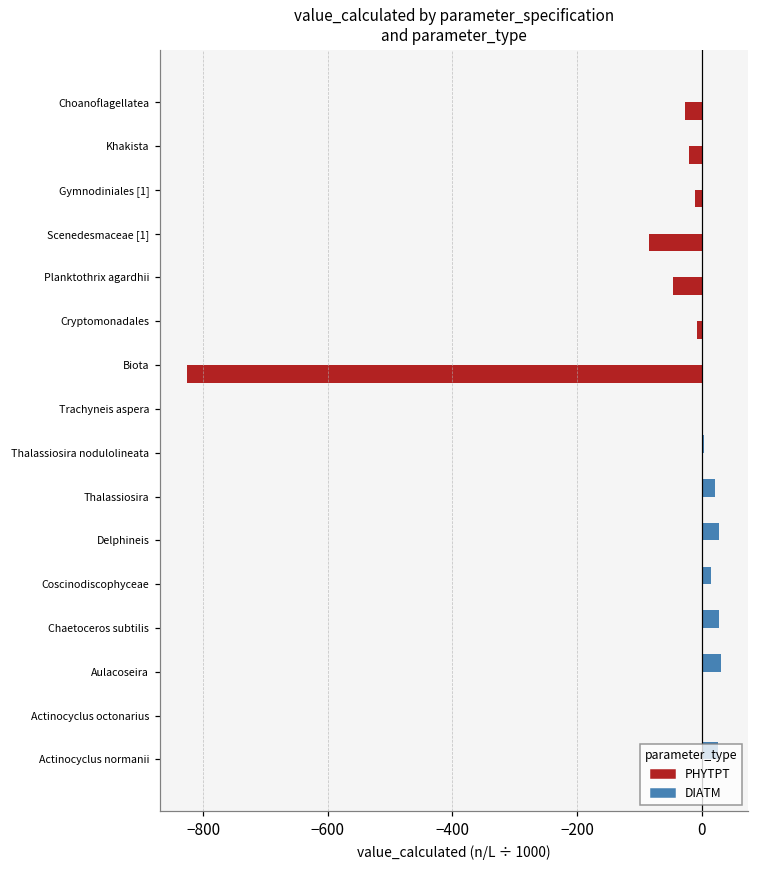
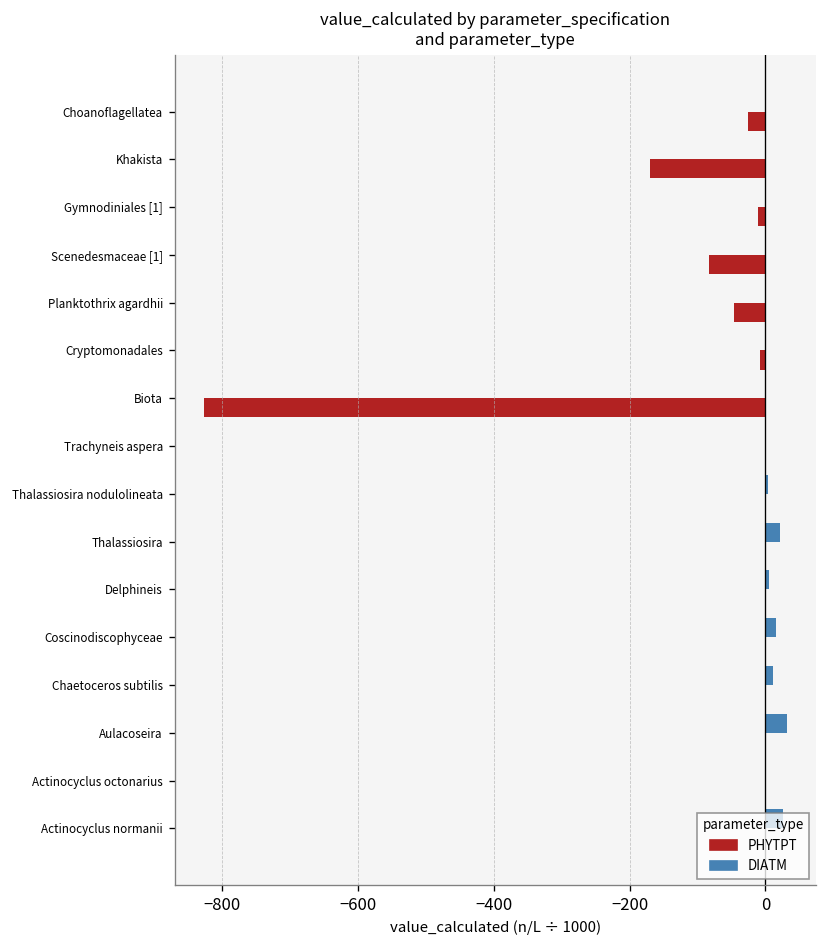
PHYTPT, Khakista: -20 -> -170
DIATM, Delphineis: 30 -> 10
DIATM, Chaetoceros subtilis: 30 -> 10
